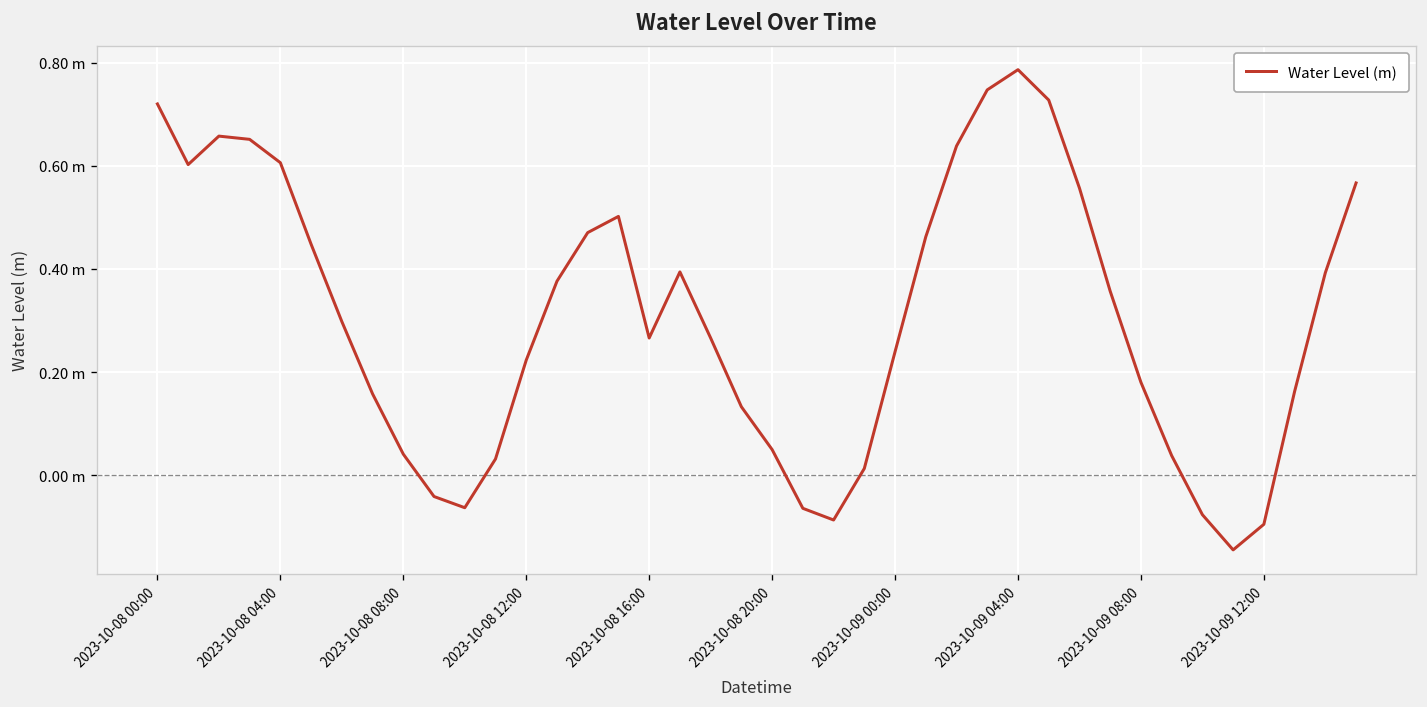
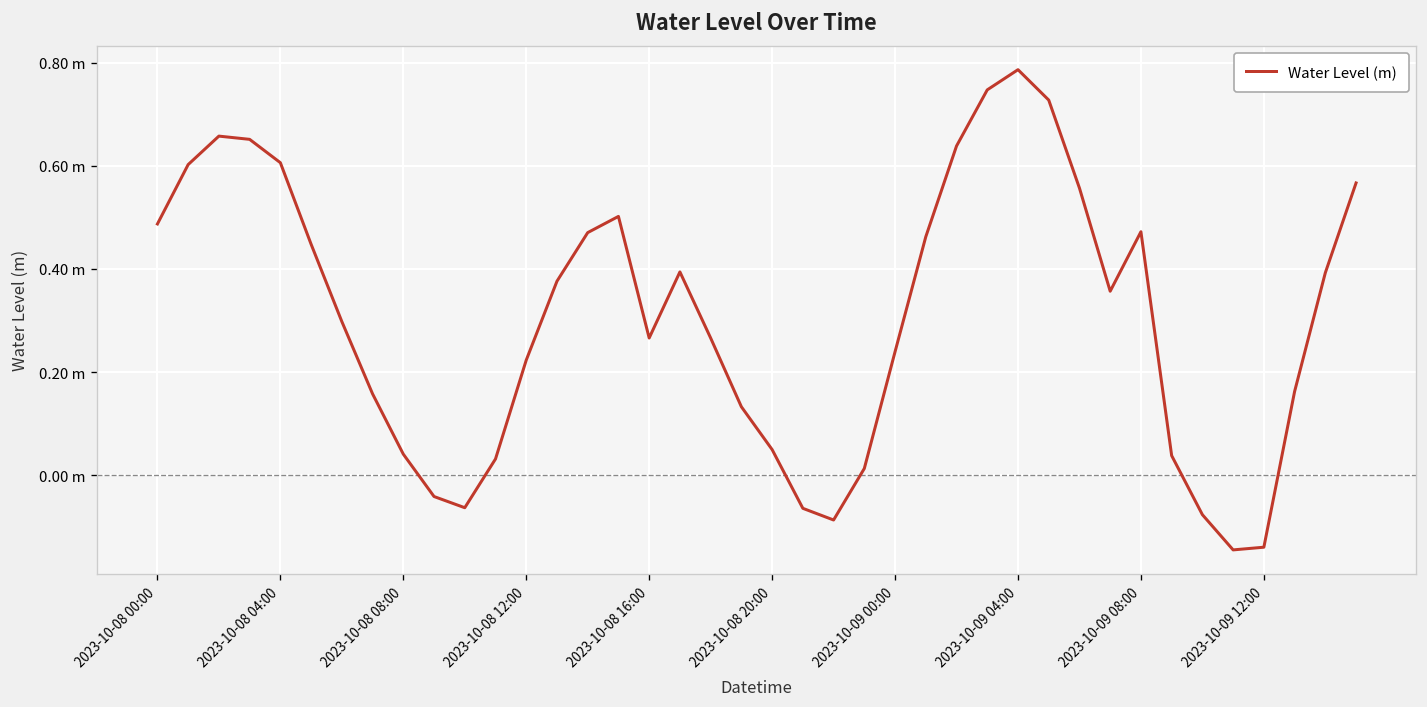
2023-10-08 00:00: 0.72 m -> 0.49 m
2023-10-09 08:00: 0.18 m -> 0.47 m
2023-10-09 12:00: -0.10 m -> -0.14 m
